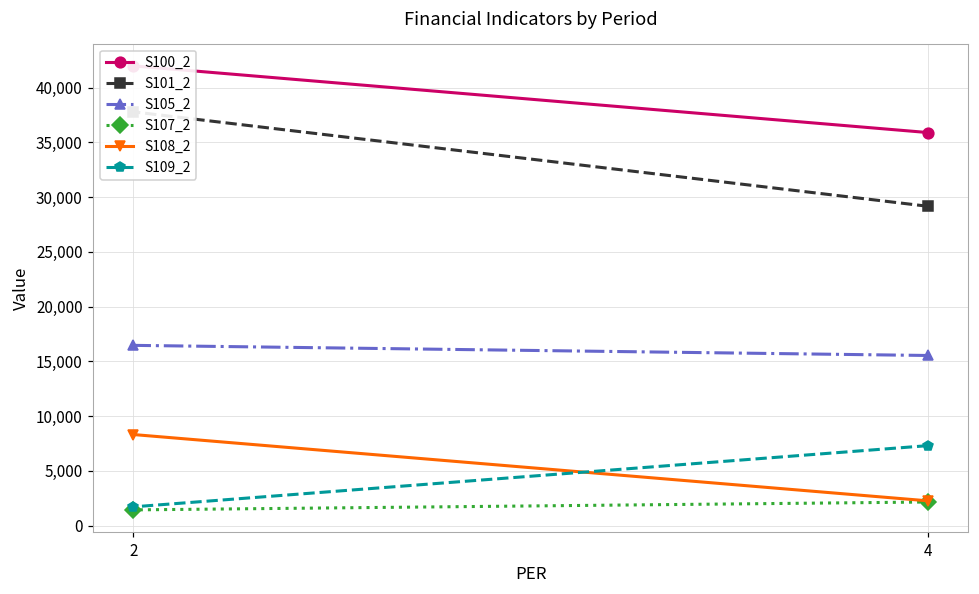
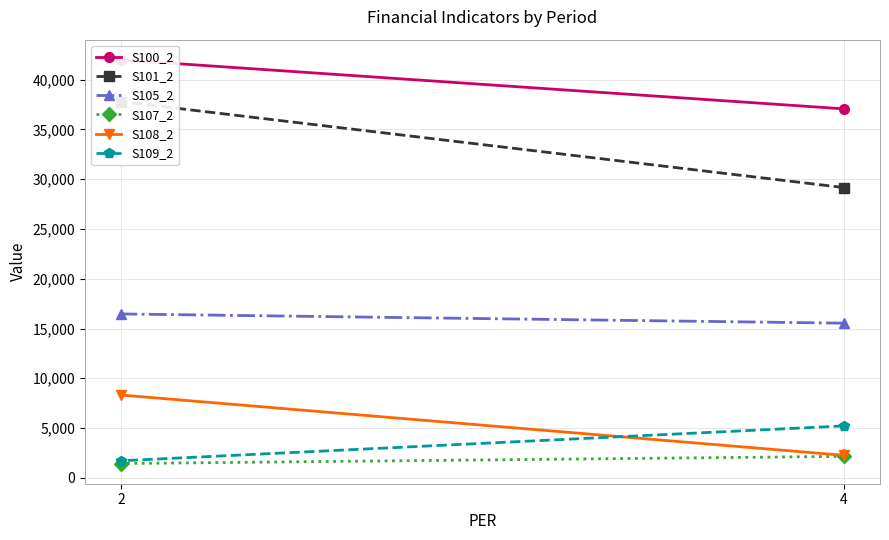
S100_2, 4: 36,000 -> 37,000
S109_2, 4: 7,000 -> 5,000
